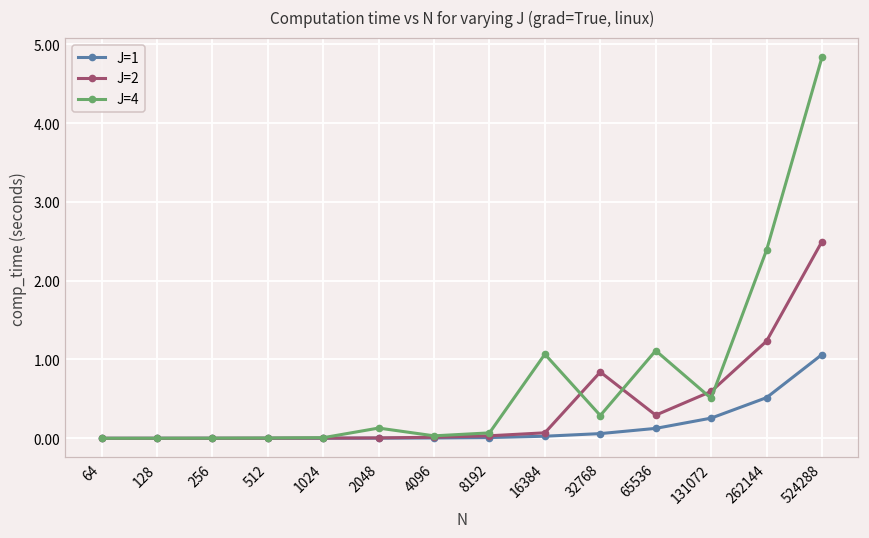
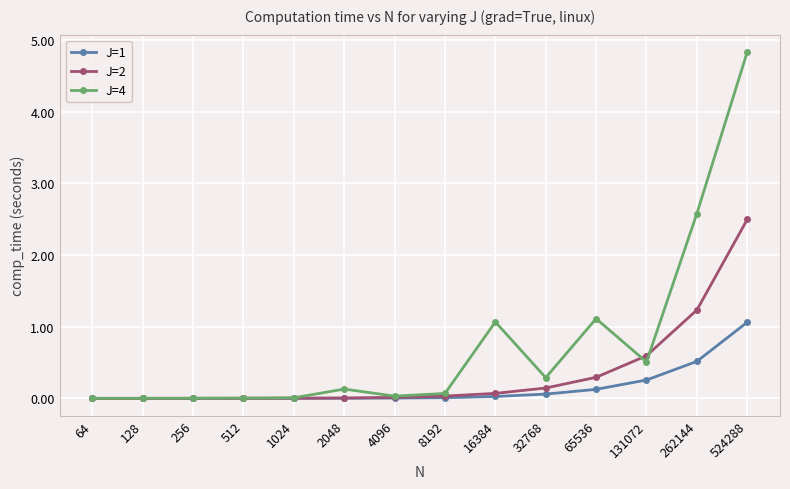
J=2, 32768: 0.8 -> 0.1
J=4, 262144: 2.4 -> 2.6
